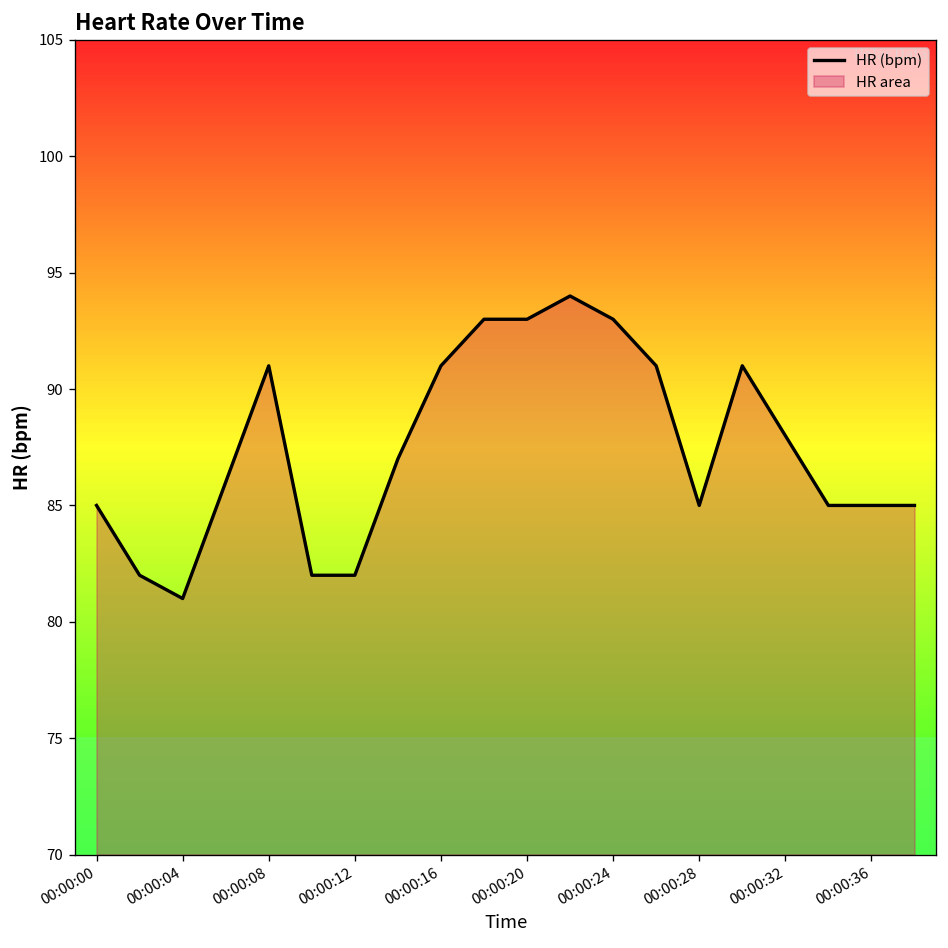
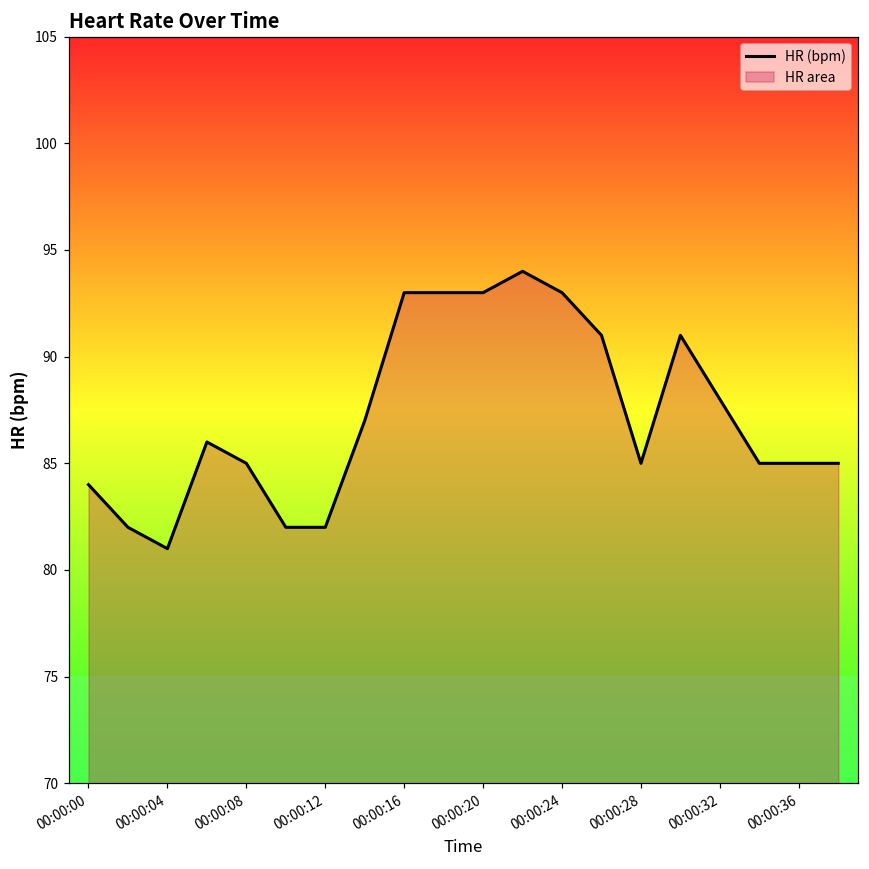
00:00:00: 85 -> 84
00:00:08: 91 -> 85
00:00:16: 91 -> 93
